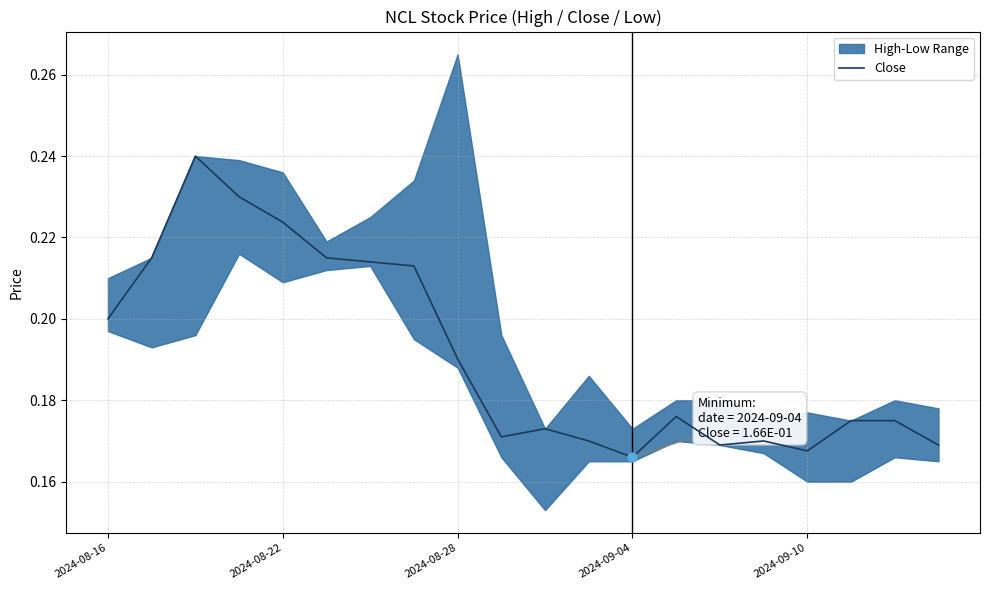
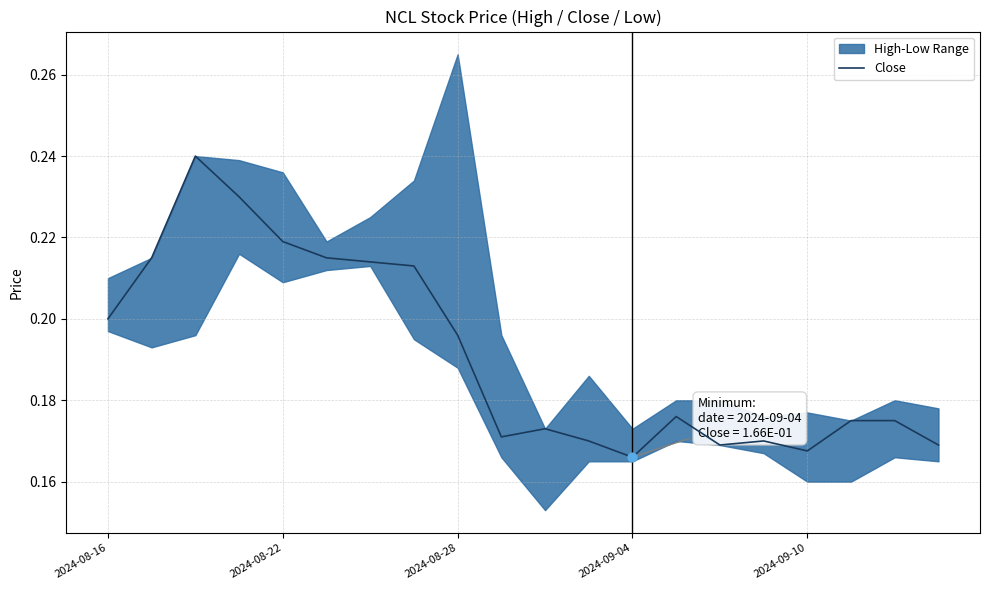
Close, 2024-08-22: 0.224 -> 0.219
Close, 2024-08-28: 0.190 -> 0.196
